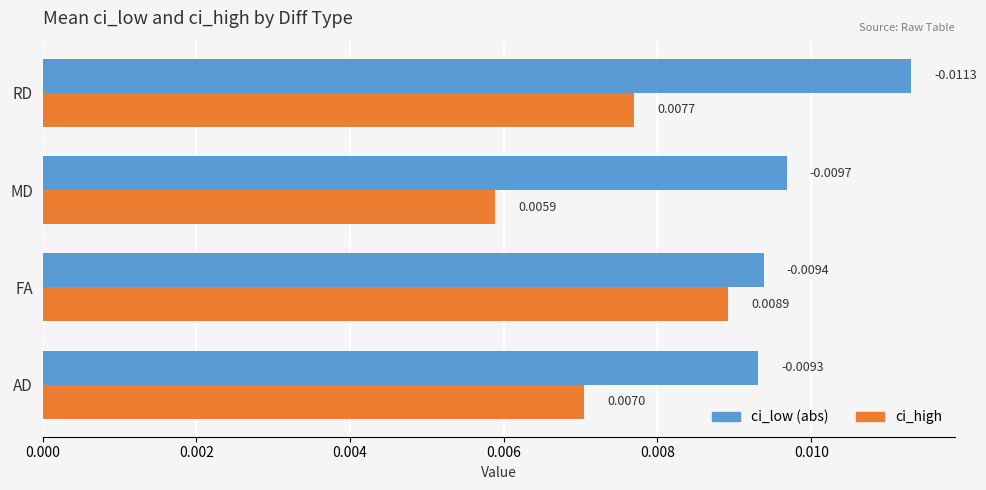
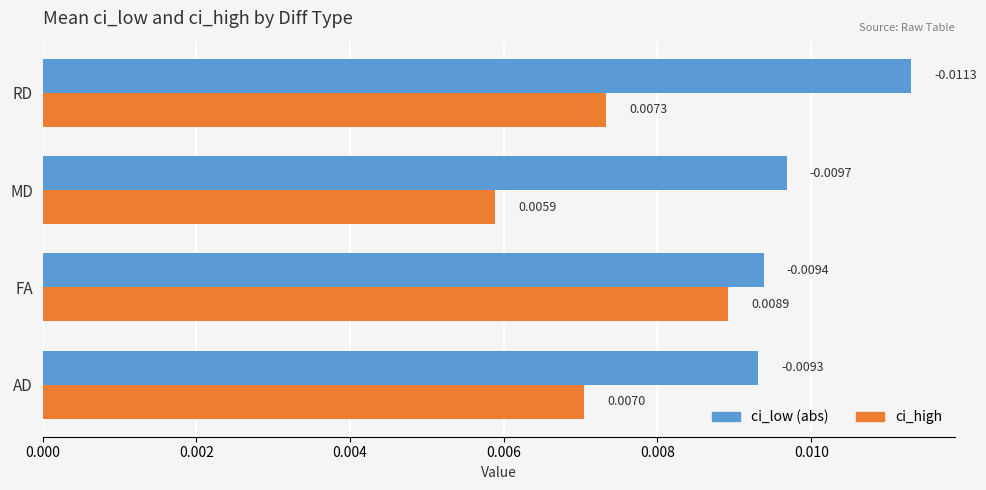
ci_high, RD: 0.0077 -> 0.0073
